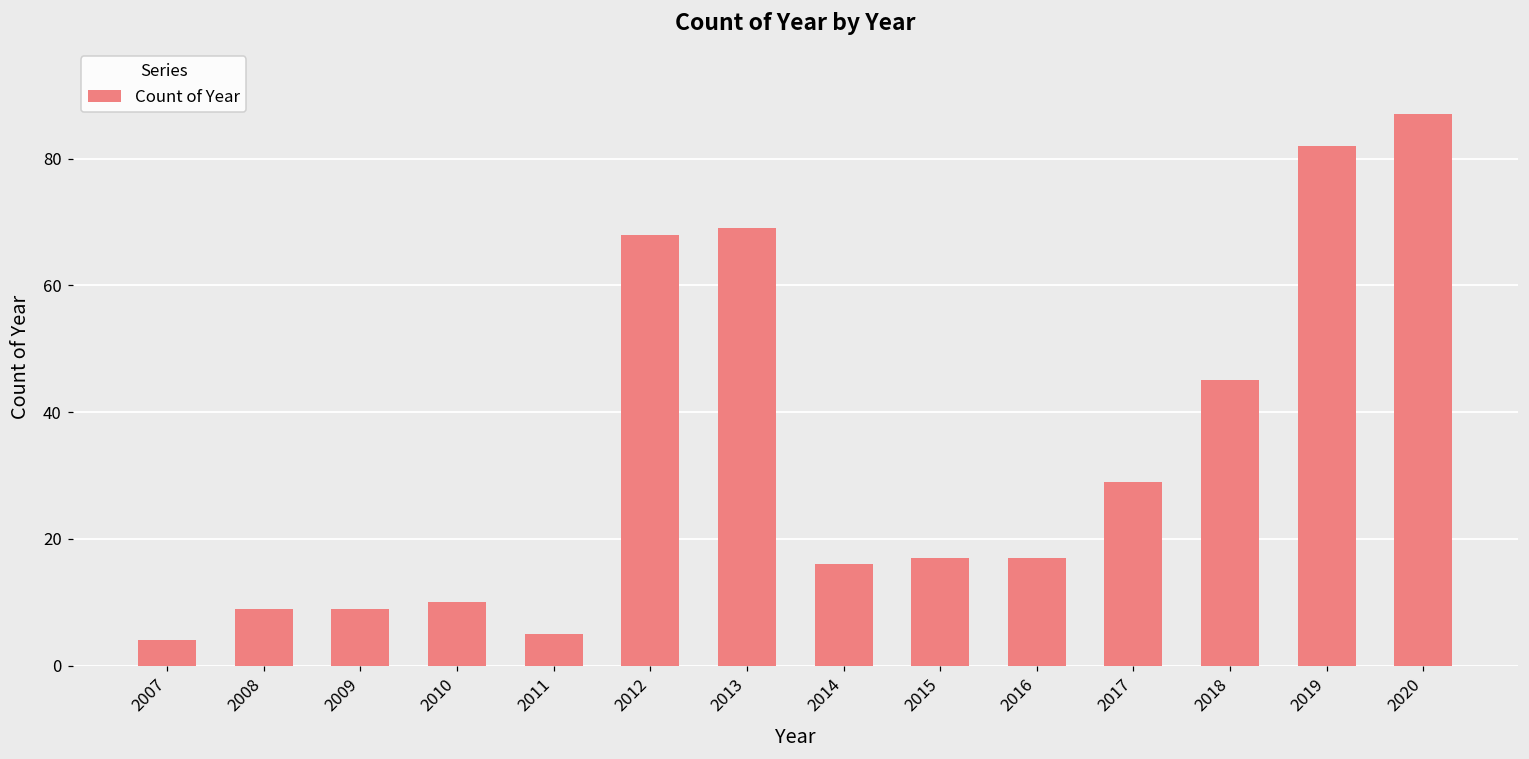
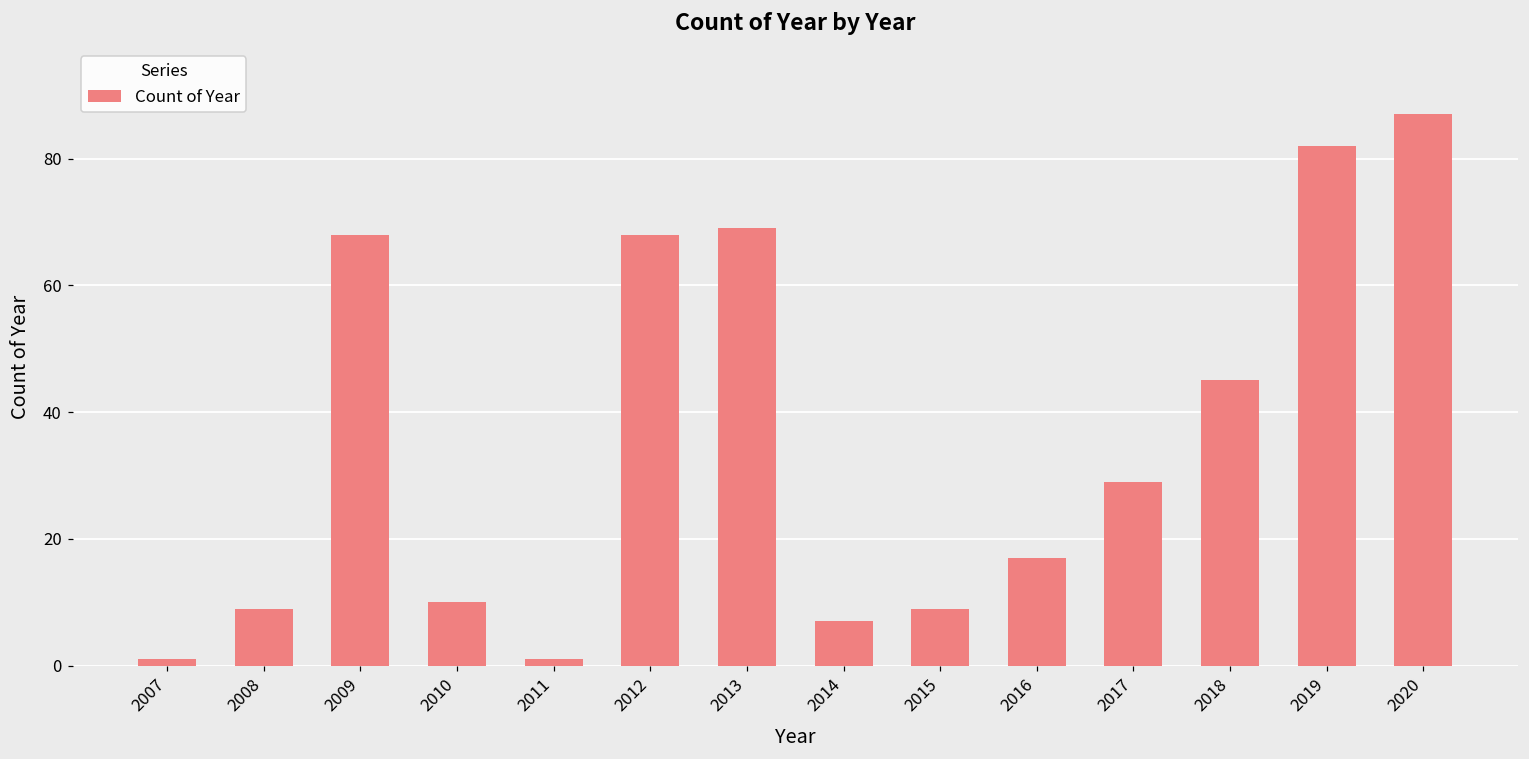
2007: 4 -> 1
2009: 9 -> 68
2011: 5 -> 1
2014: 16 -> 7
2015: 17 -> 9
